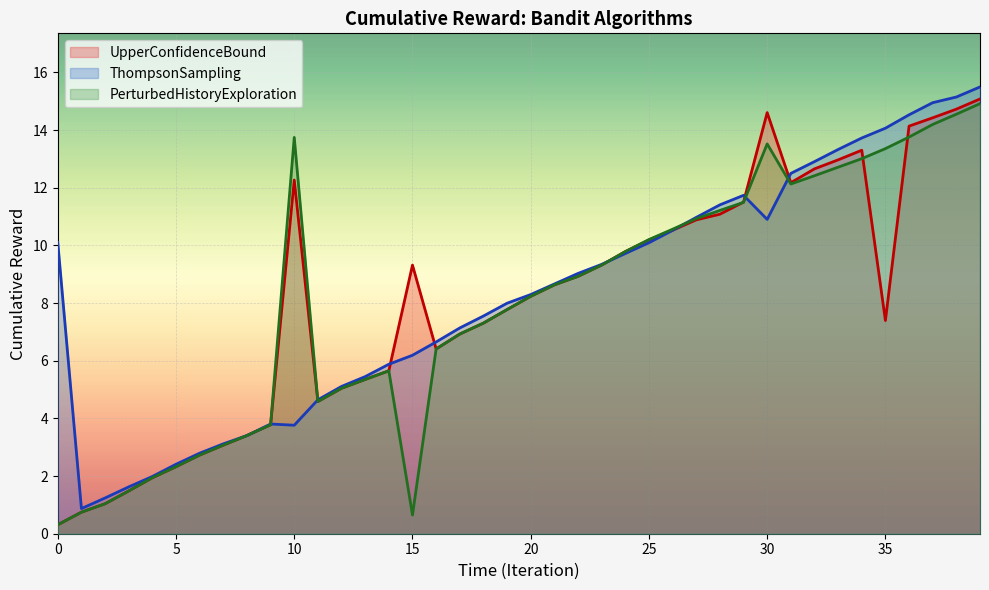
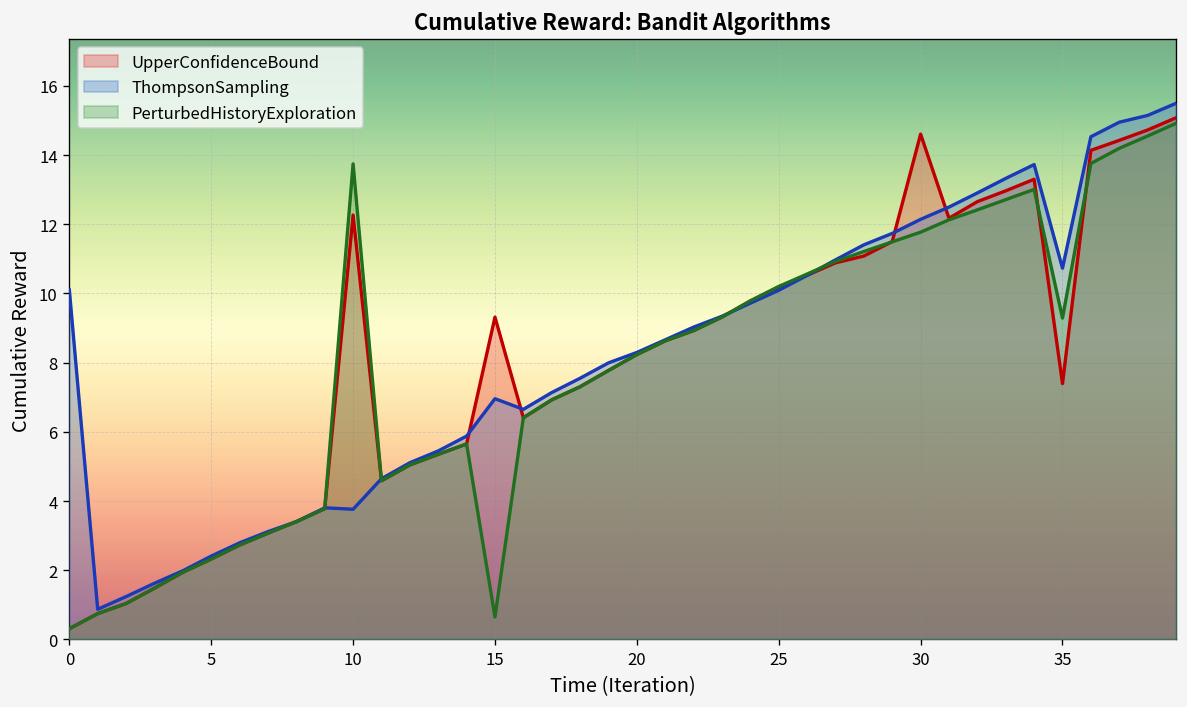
ThompsonSampling, 15: 6.2 -> 7.0
ThompsonSampling, 30: 10.9 -> 12.1
PerturbedHistoryExploration, 30: 13.5 -> 11.8
ThompsonSampling, 35: 14.1 -> 10.7
PerturbedHistoryExploration, 35: 13.4 -> 9.3
